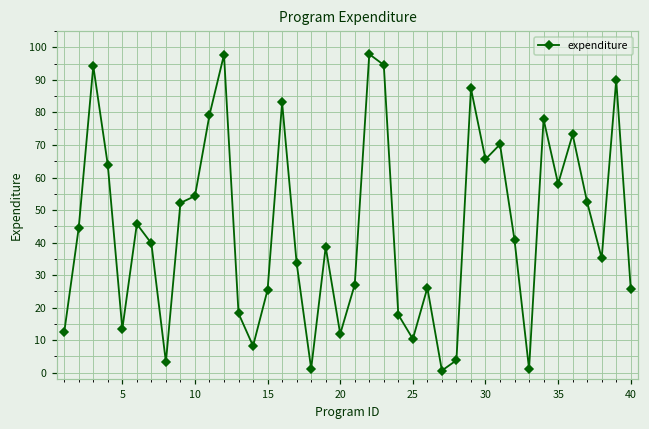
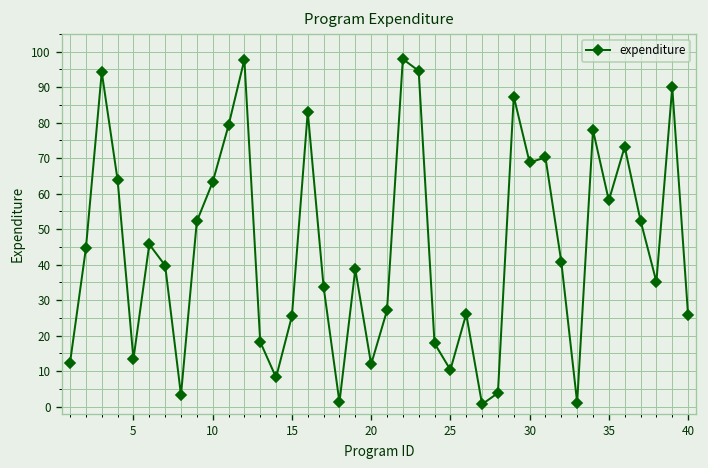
10: 54 -> 63
30: 66 -> 69
